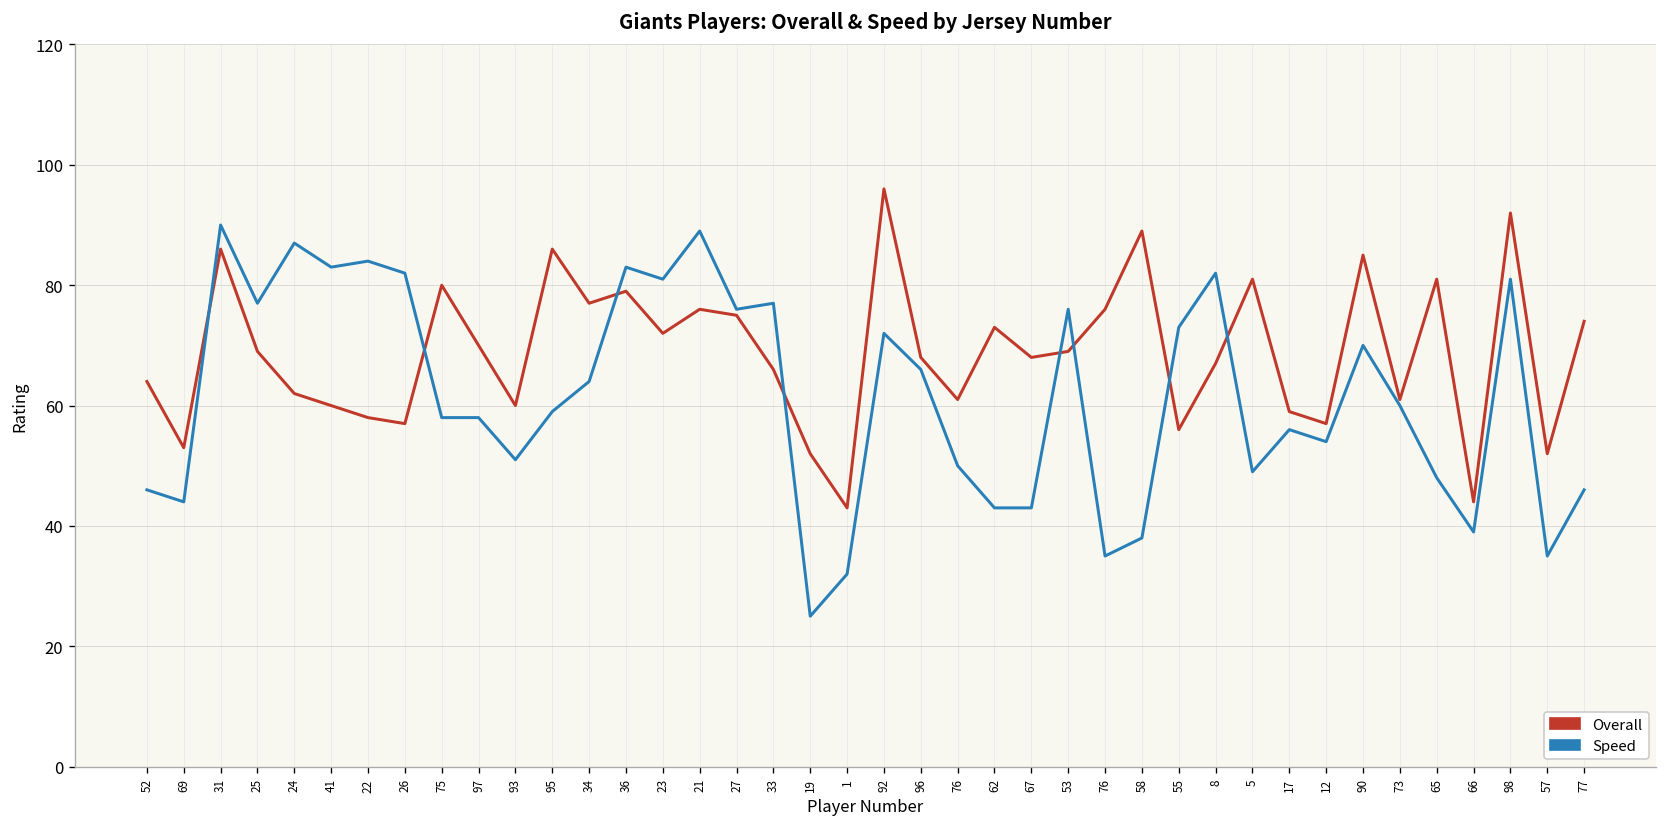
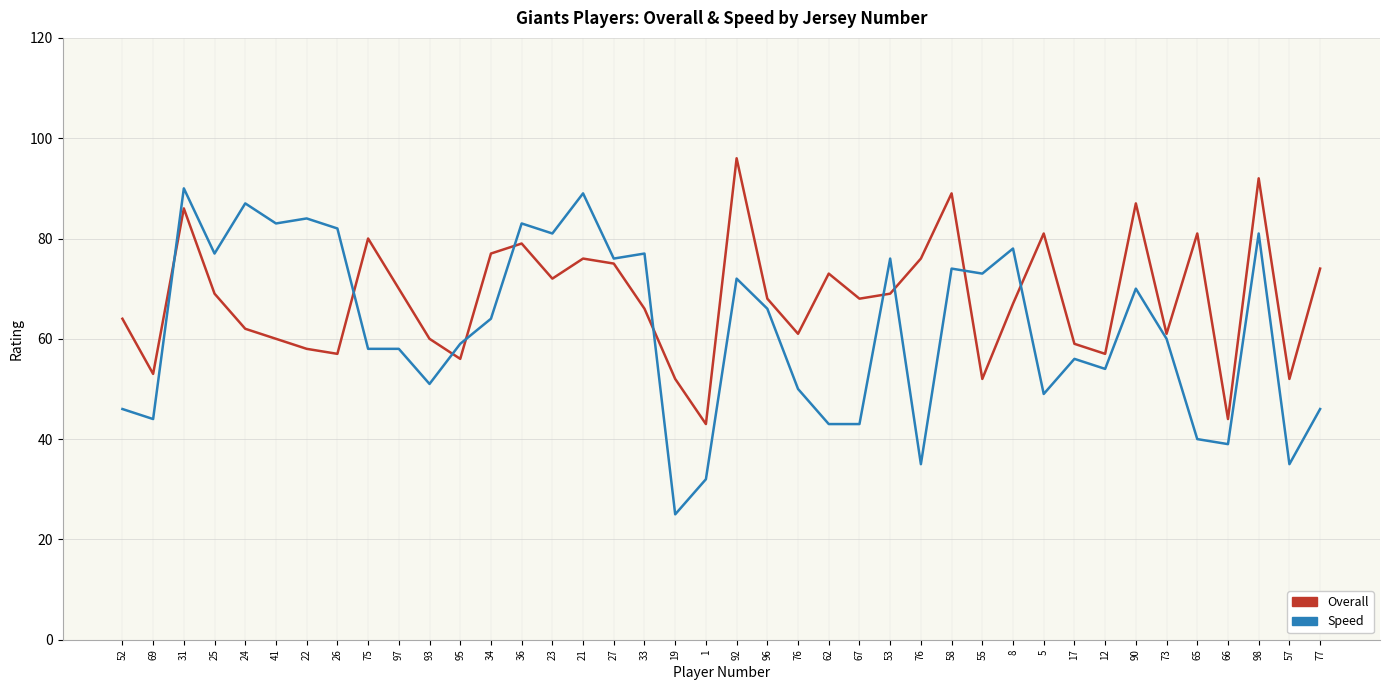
Overall, 95: 86 -> 56
Speed, 58: 38 -> 74
Overall, 55: 56 -> 52
Speed, 8: 82 -> 78
Overall, 90: 85 -> 87
Speed, 65: 48 -> 40
